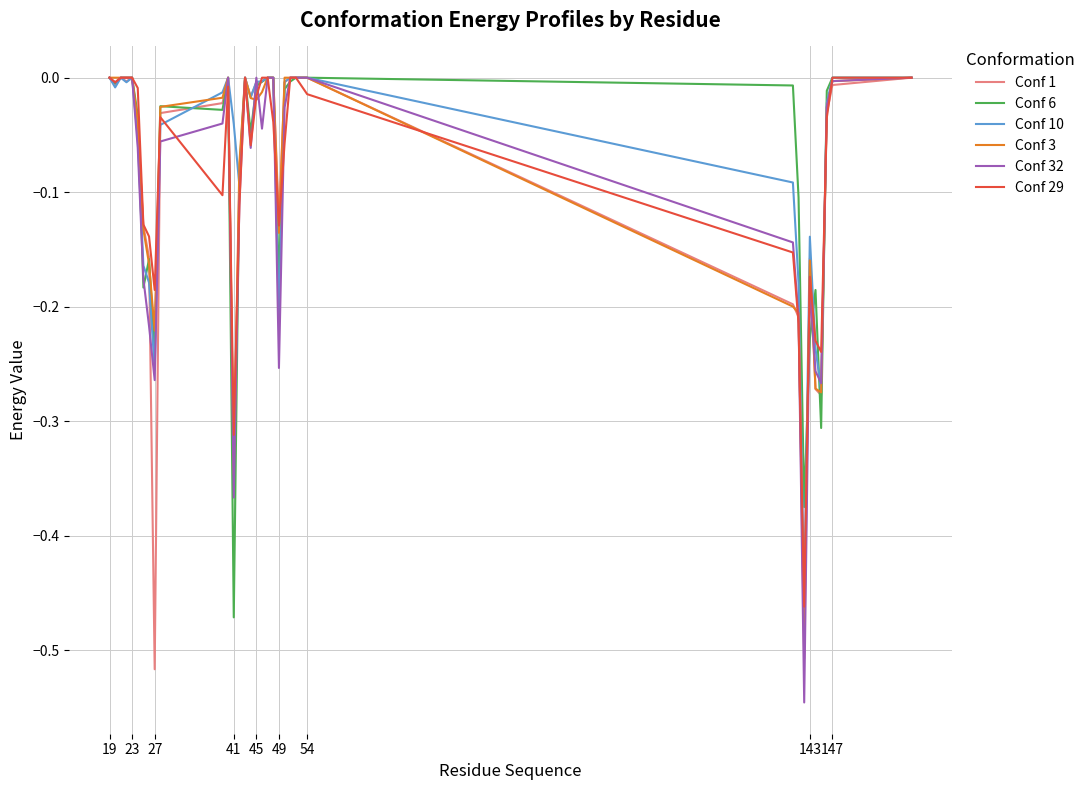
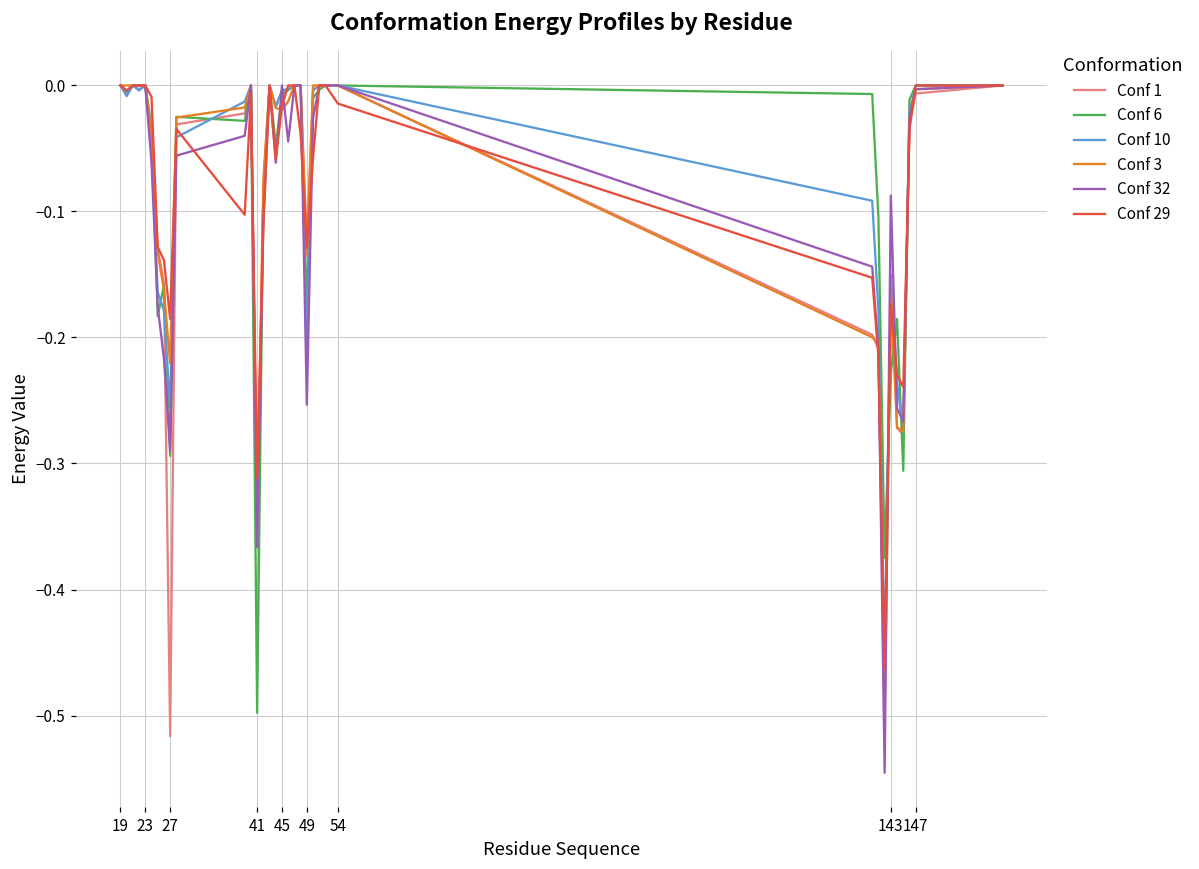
Conf 6, 27: -0.239 -> -0.294
Conf 32, 27: -0.264 -> -0.290
Conf 6, 41: -0.471 -> -0.498
Conf 10, 41: -0.040 -> -0.362
Conf 10, 143: -0.139 -> -0.150
Conf 32, 143: -0.182 -> -0.087
